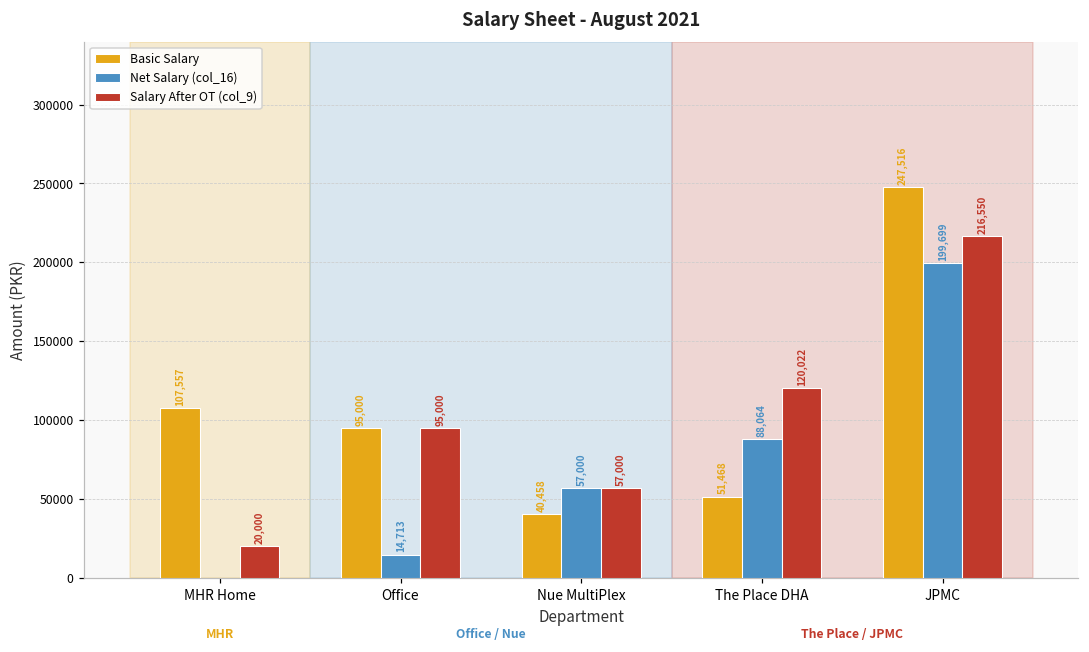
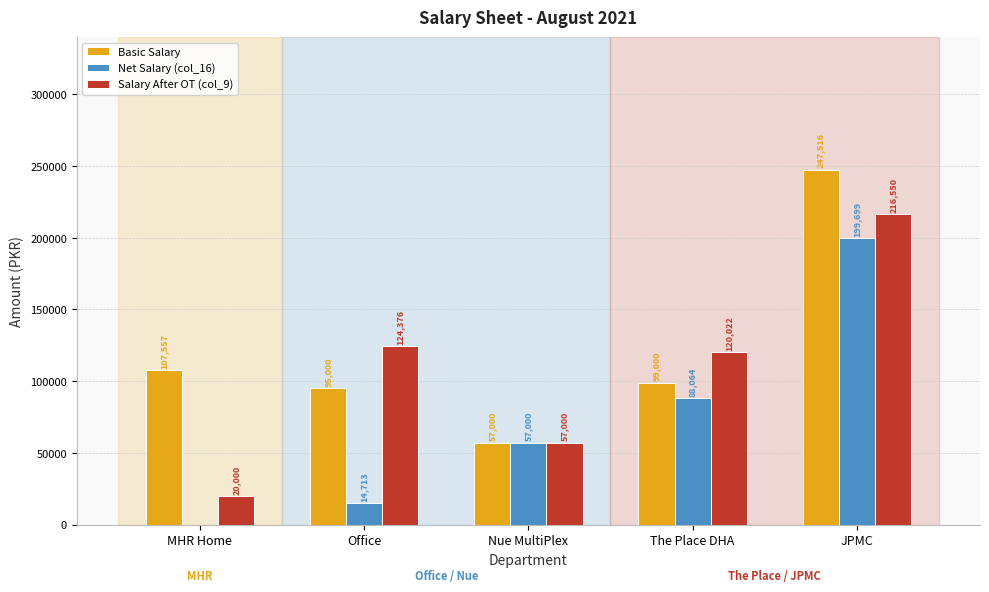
Salary After OT (col_9), Office: 95,000 -> 124,376
Basic Salary, Nue MultiPlex: 40,458 -> 57,000
Basic Salary, The Place DHA: 51,468 -> 99,000
